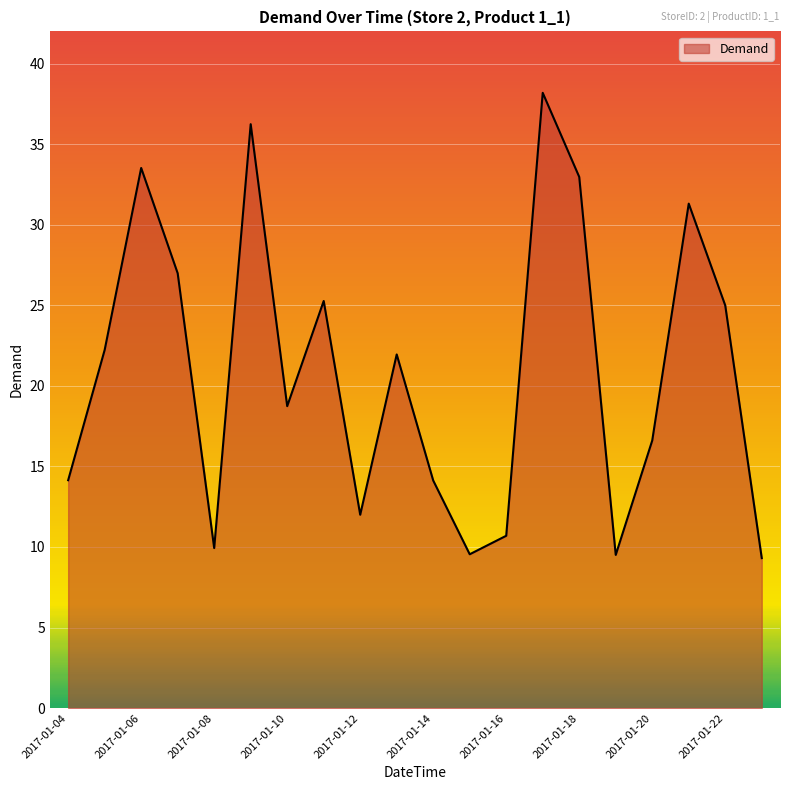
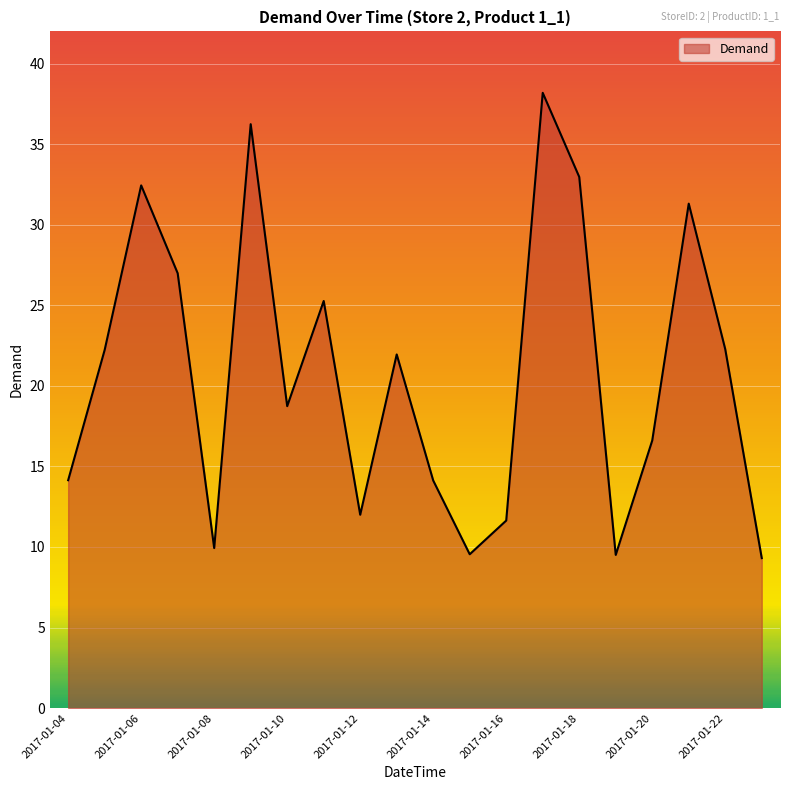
2017-01-06: 33.5 -> 32.4
2017-01-16: 10.7 -> 11.6
2017-01-22: 25.0 -> 22.3
